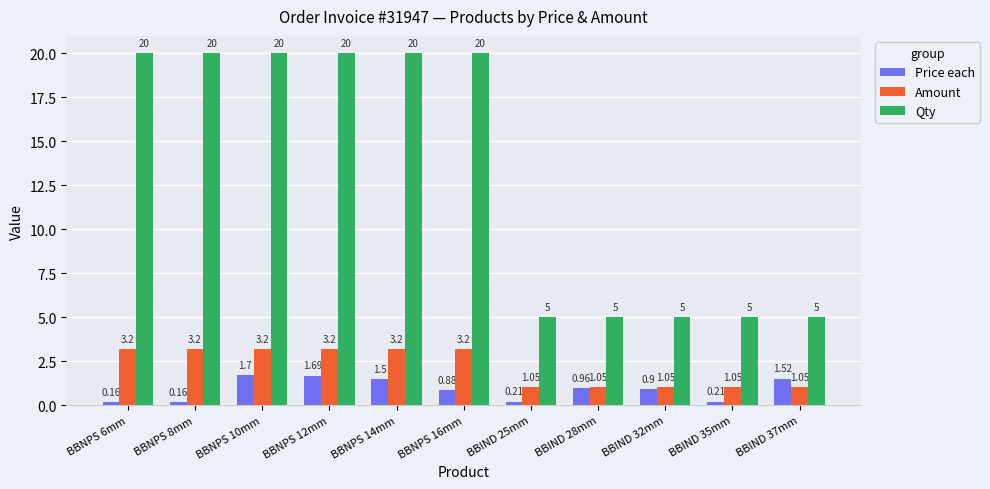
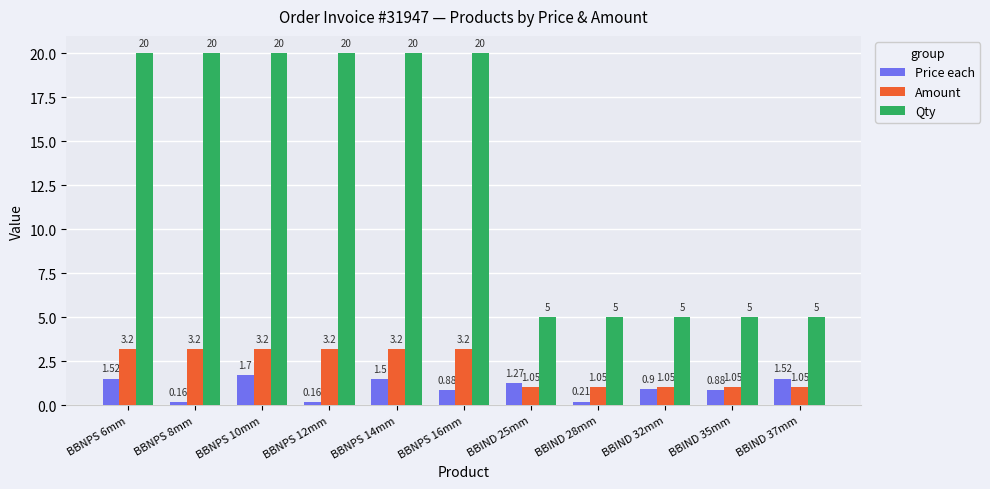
Price each, BBNPS 6mm: 0.16 -> 1.52
Price each, BBNPS 12mm: 1.69 -> 0.16
Price each, BBIND 25mm: 0.21 -> 1.27
Price each, BBIND 28mm: 0.96 -> 0.21
Price each, BBIND 35mm: 0.21 -> 0.88
